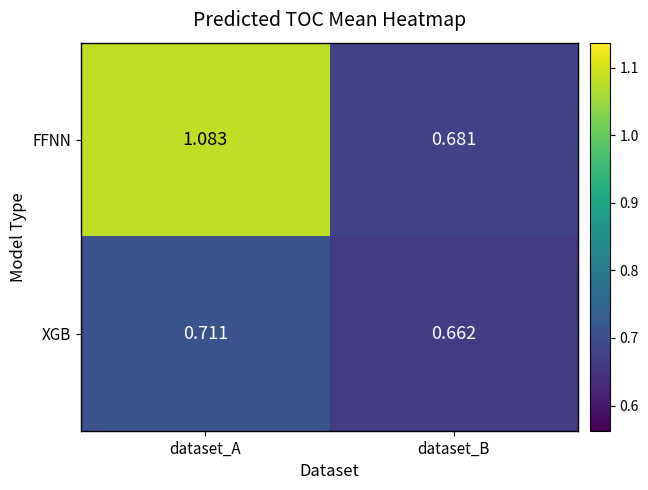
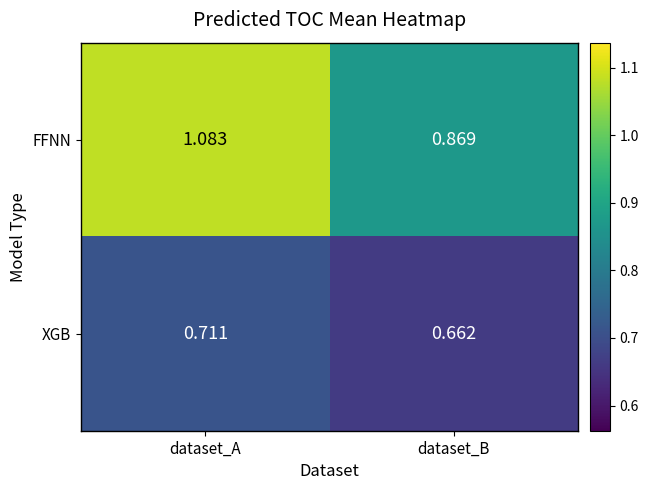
FFNN, dataset_B: 0.681 -> 0.869
